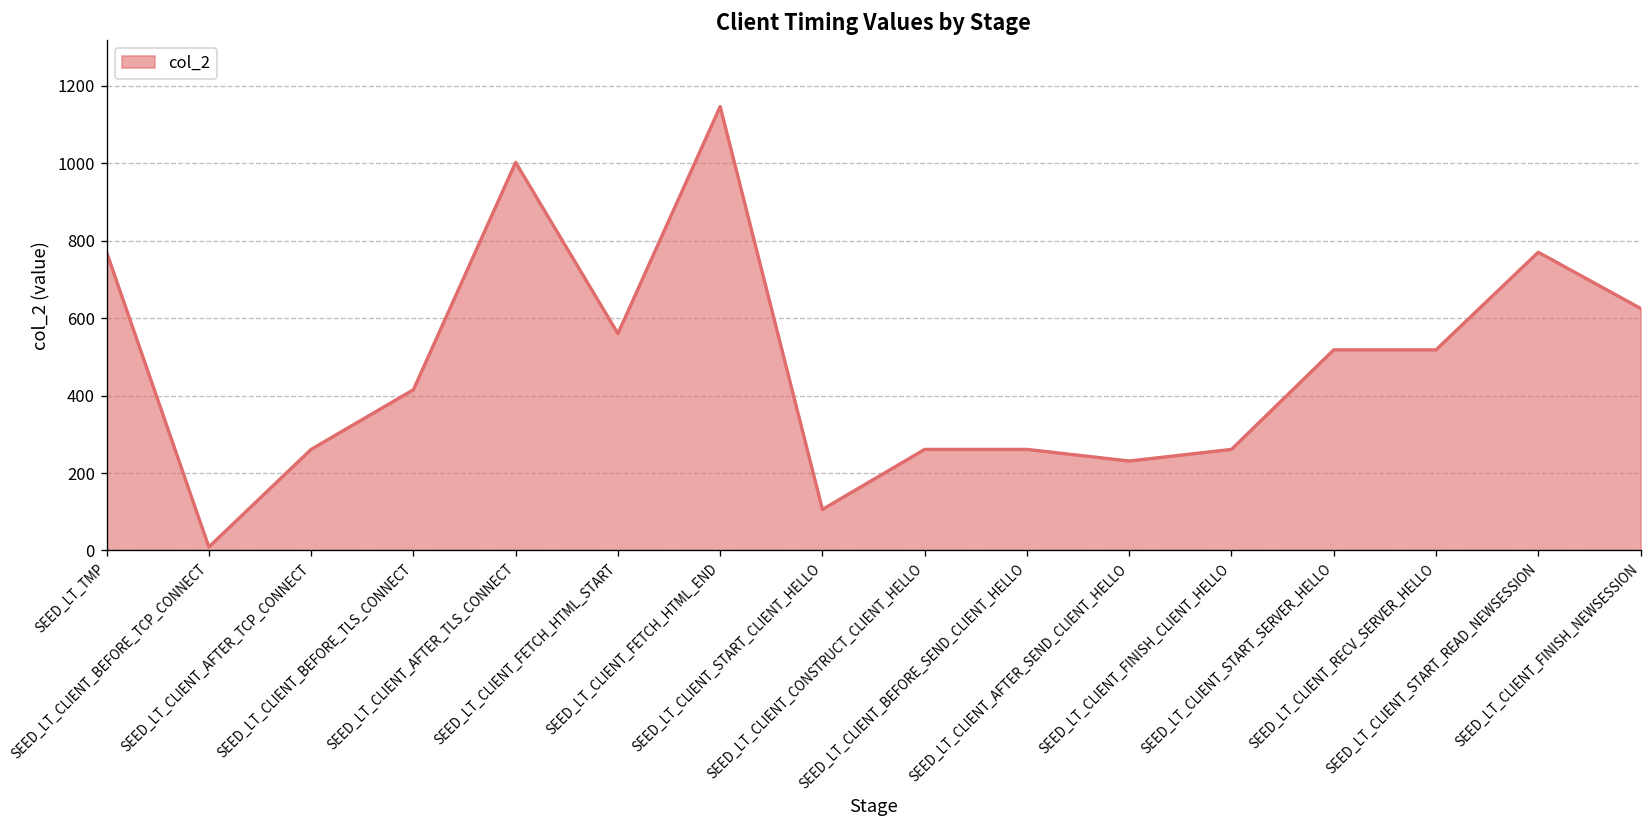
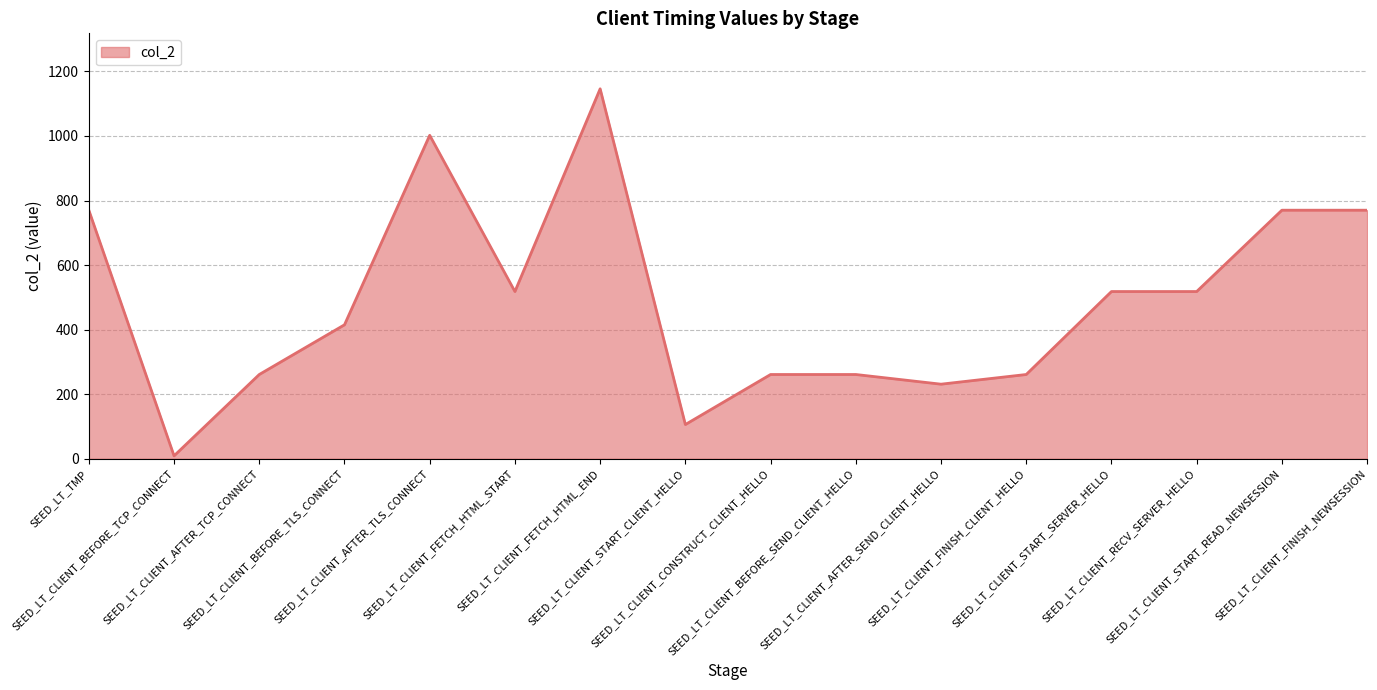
SEED_LT_CLIENT_FETCH_HTML_START: 560 -> 520
SEED_LT_CLIENT_FINISH_NEWSESSION: 630 -> 770
